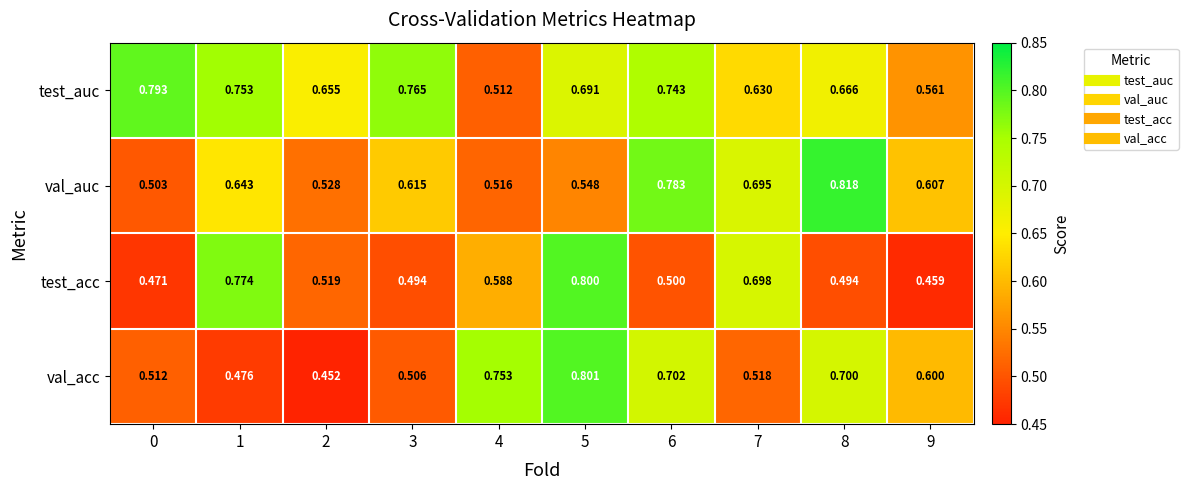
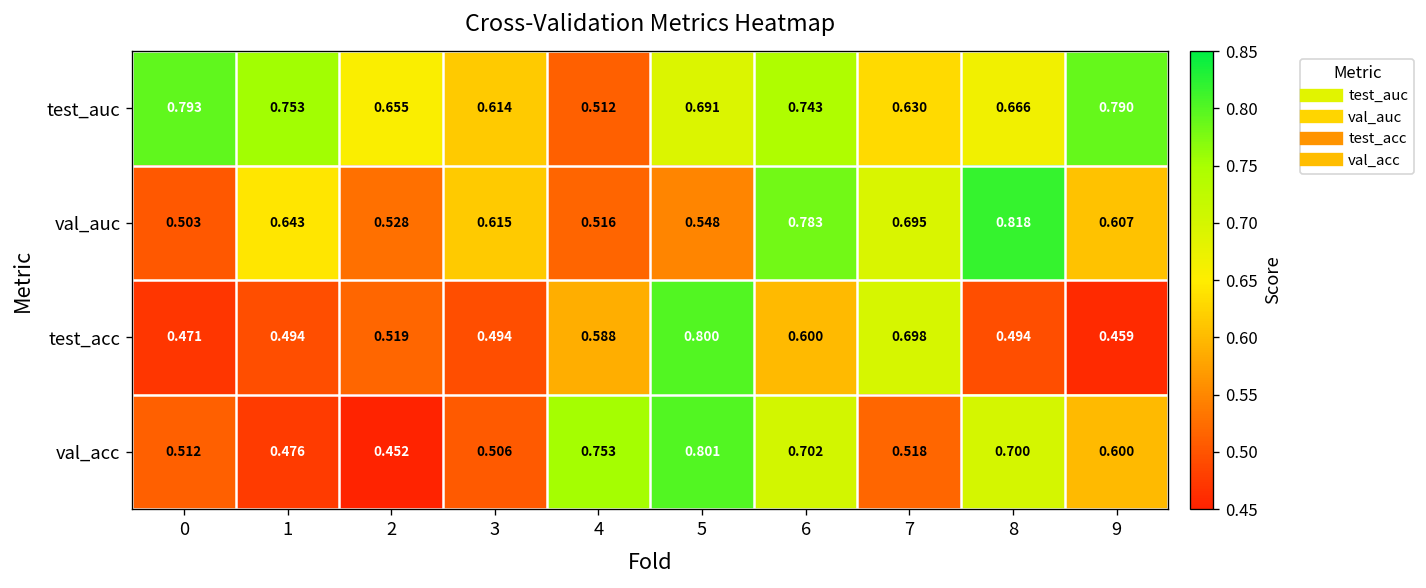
test_auc, 3: 0.765 -> 0.614
test_auc, 9: 0.561 -> 0.790
test_acc, 1: 0.774 -> 0.494
test_acc, 6: 0.500 -> 0.600
